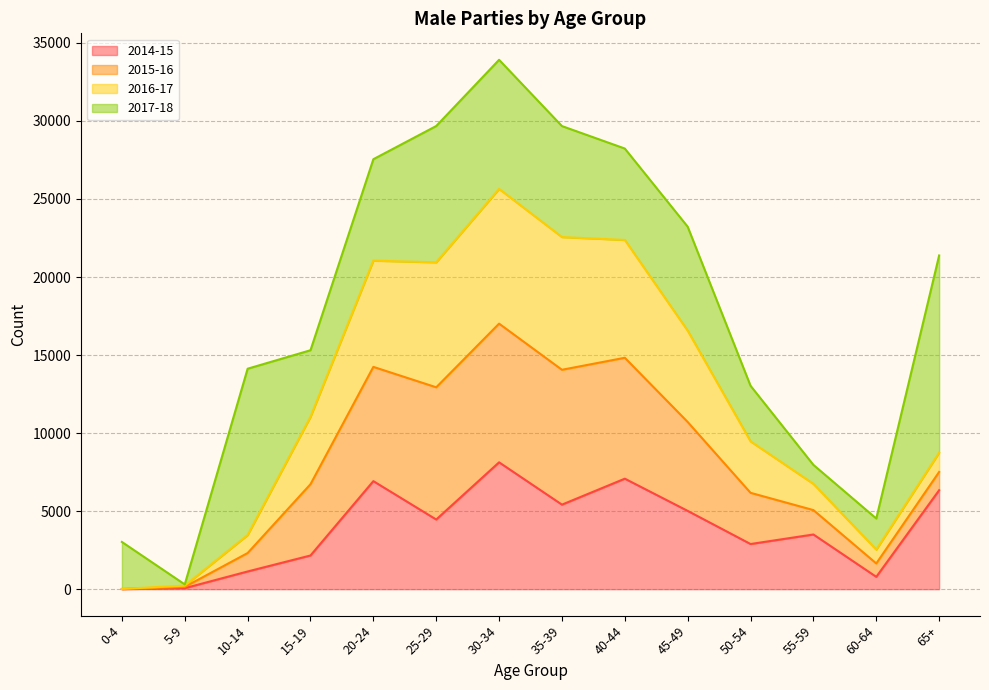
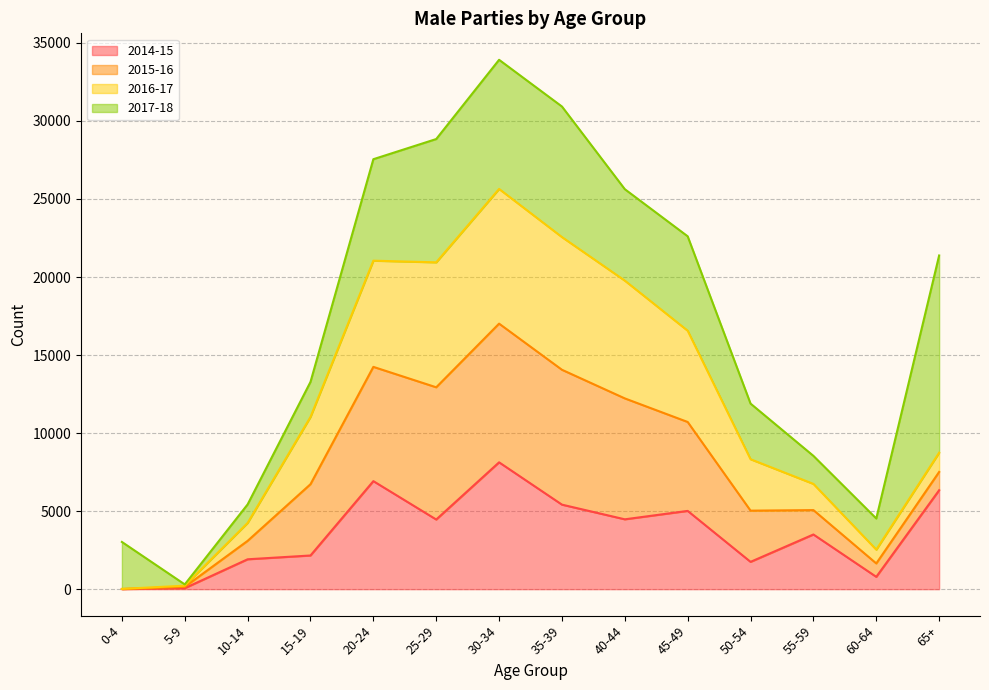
2014-15, 10-14: 1100 -> 1900
2017-18, 10-14: 10700 -> 1200
2017-18, 15-19: 4300 -> 2200
2017-18, 25-29: 8700 -> 7900
2017-18, 35-39: 7100 -> 8400
2014-15, 40-44: 7100 -> 4500
2017-18, 45-49: 6700 -> 6100
2014-15, 50-54: 2900 -> 1800
2017-18, 55-59: 1200 -> 1800
